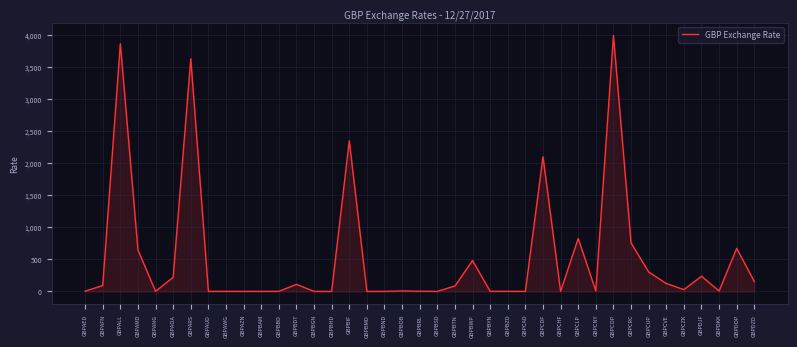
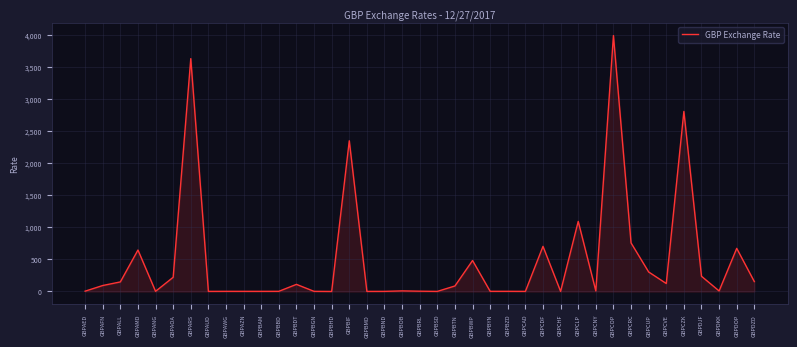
GBPALL: 3,900 -> 100
GBPCDF: 2,100 -> 700
GBPCLP: 800 -> 1,100
GBPCZK: 0 -> 2,800
